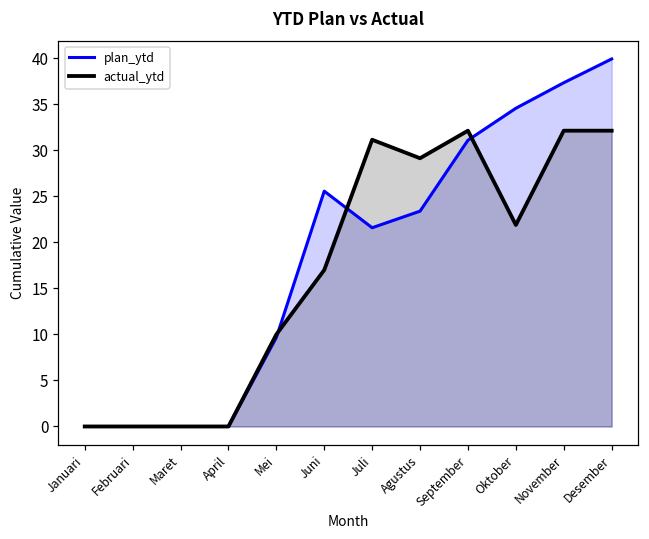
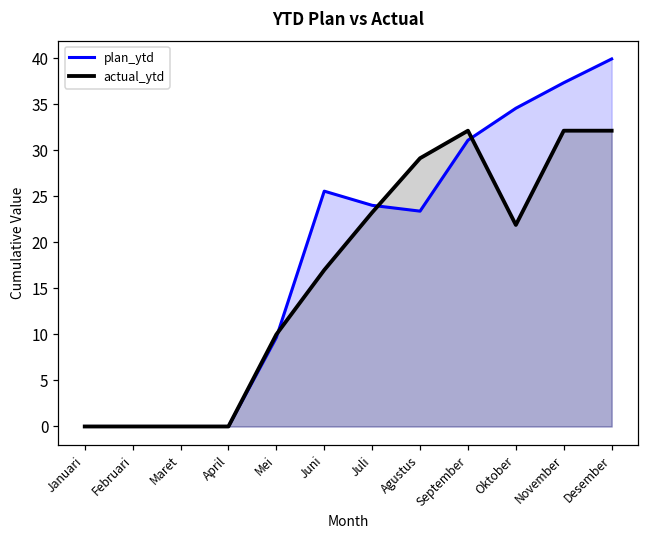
plan_ytd, Juli: 22 -> 24
actual_ytd, Juli: 31 -> 23
